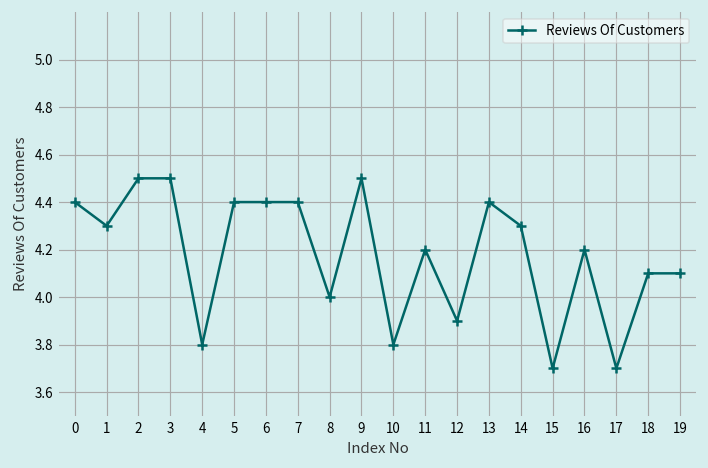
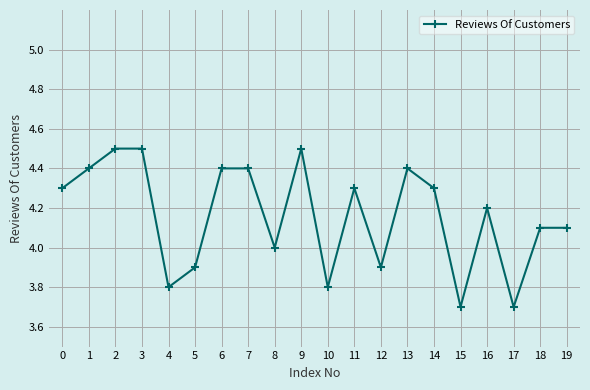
0: 4.4 -> 4.3
1: 4.3 -> 4.4
5: 4.4 -> 3.9
11: 4.2 -> 4.3
